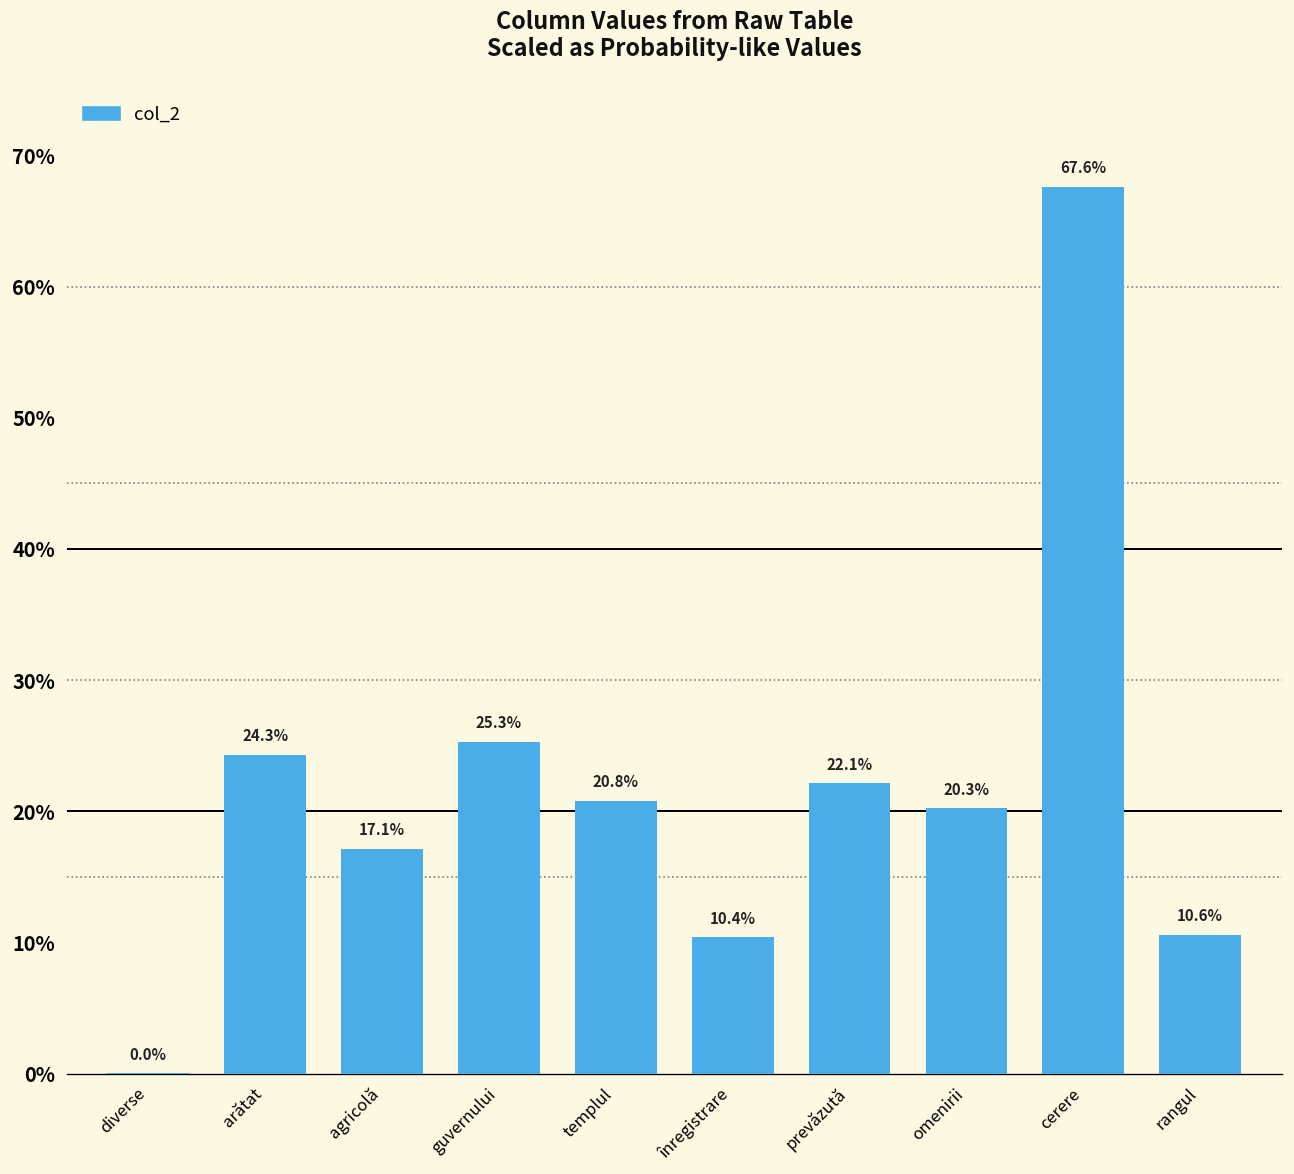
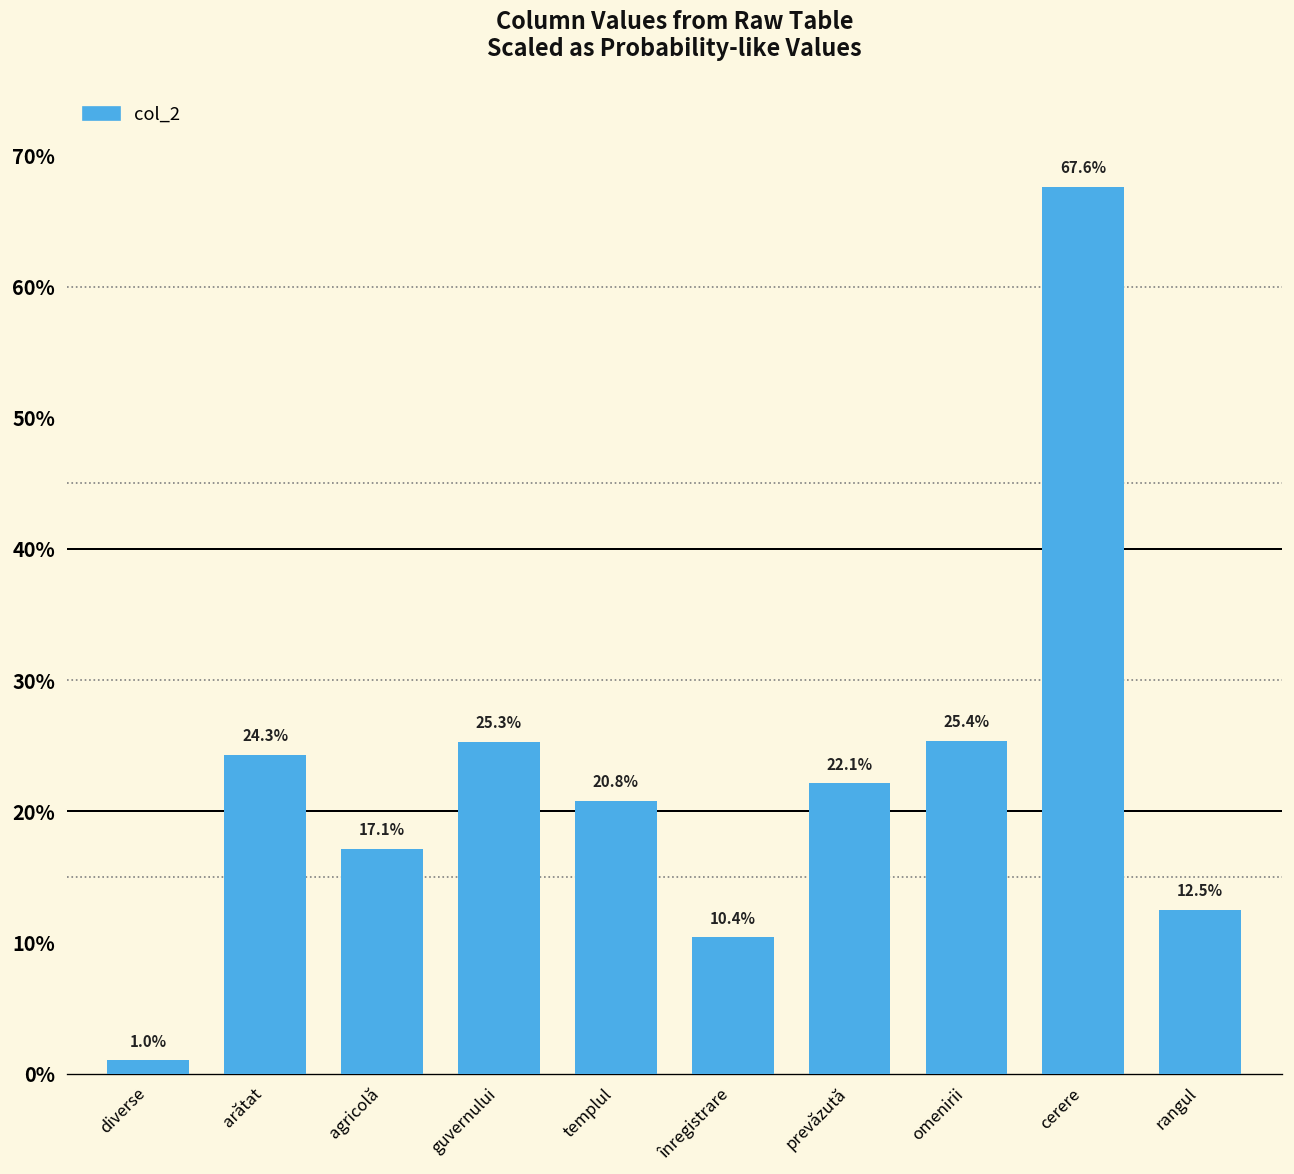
diverse: 0.0% -> 1.0%
omenirii: 20.3% -> 25.4%
rangul: 10.6% -> 12.5%
